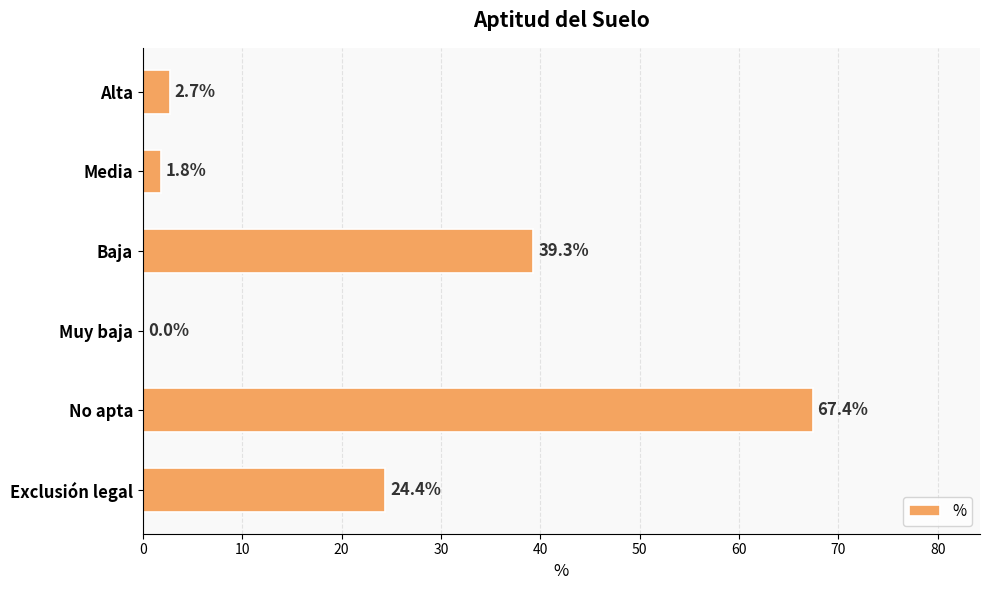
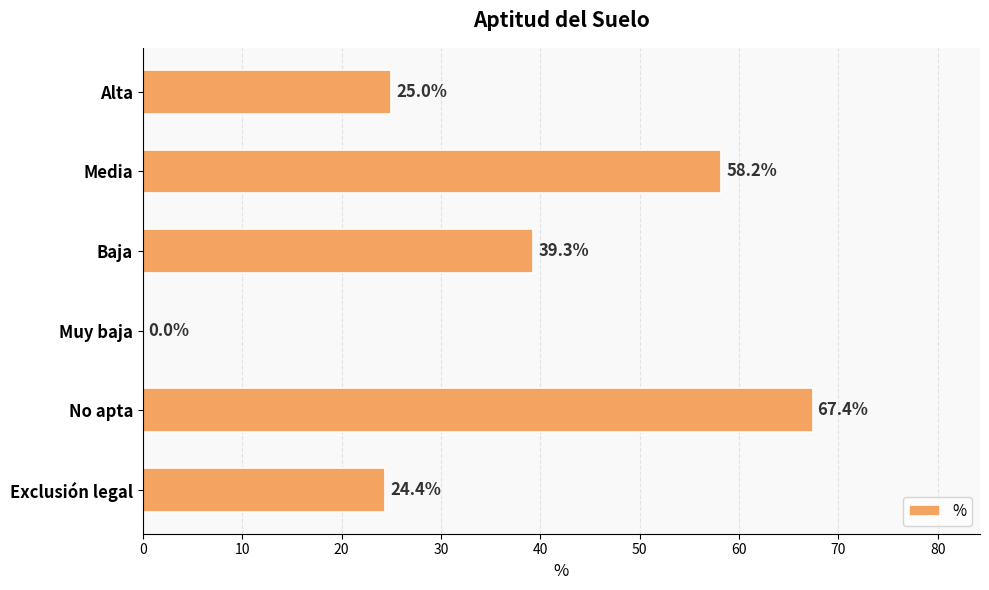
Alta: 2.7% -> 25.0%
Media: 1.8% -> 58.2%
